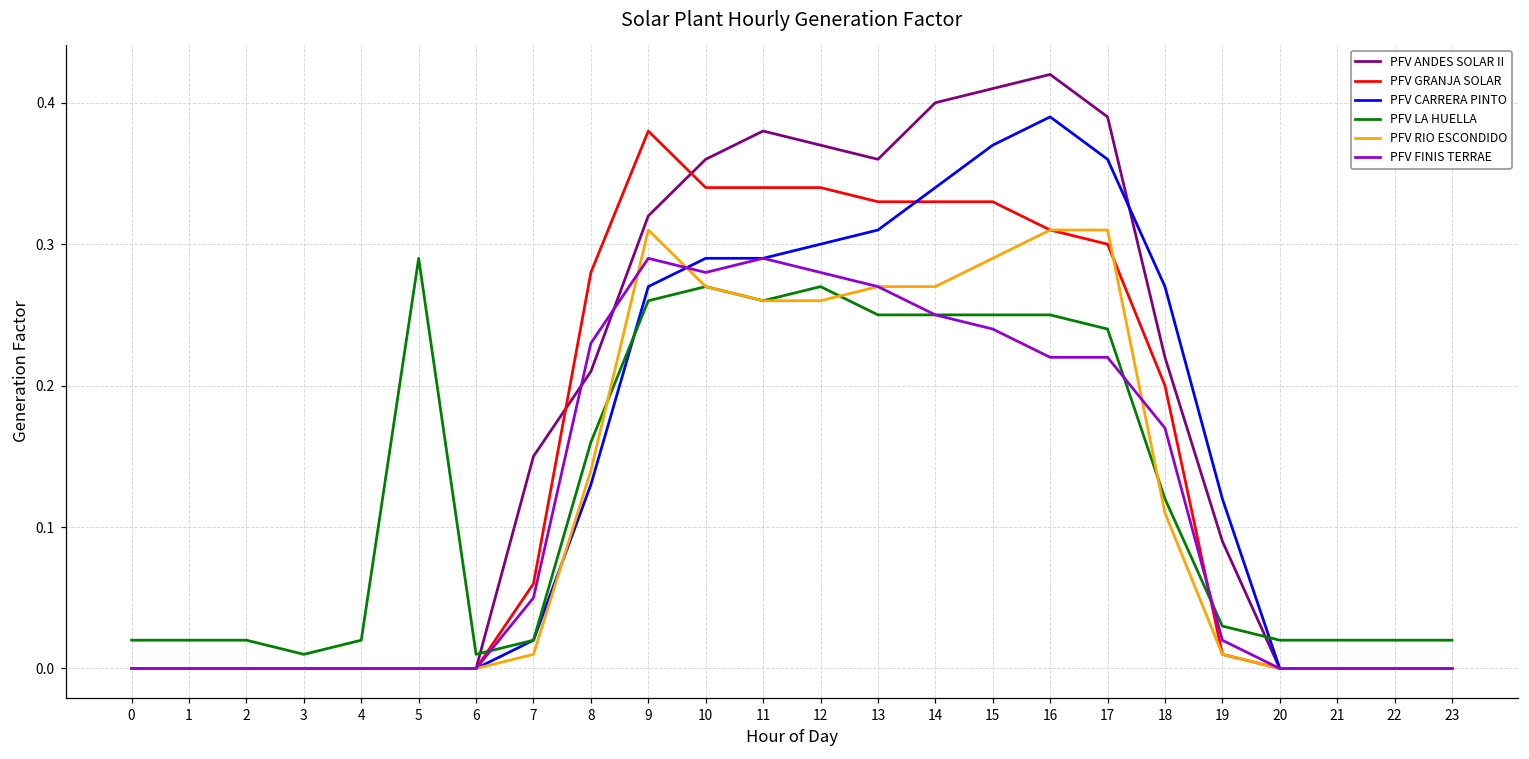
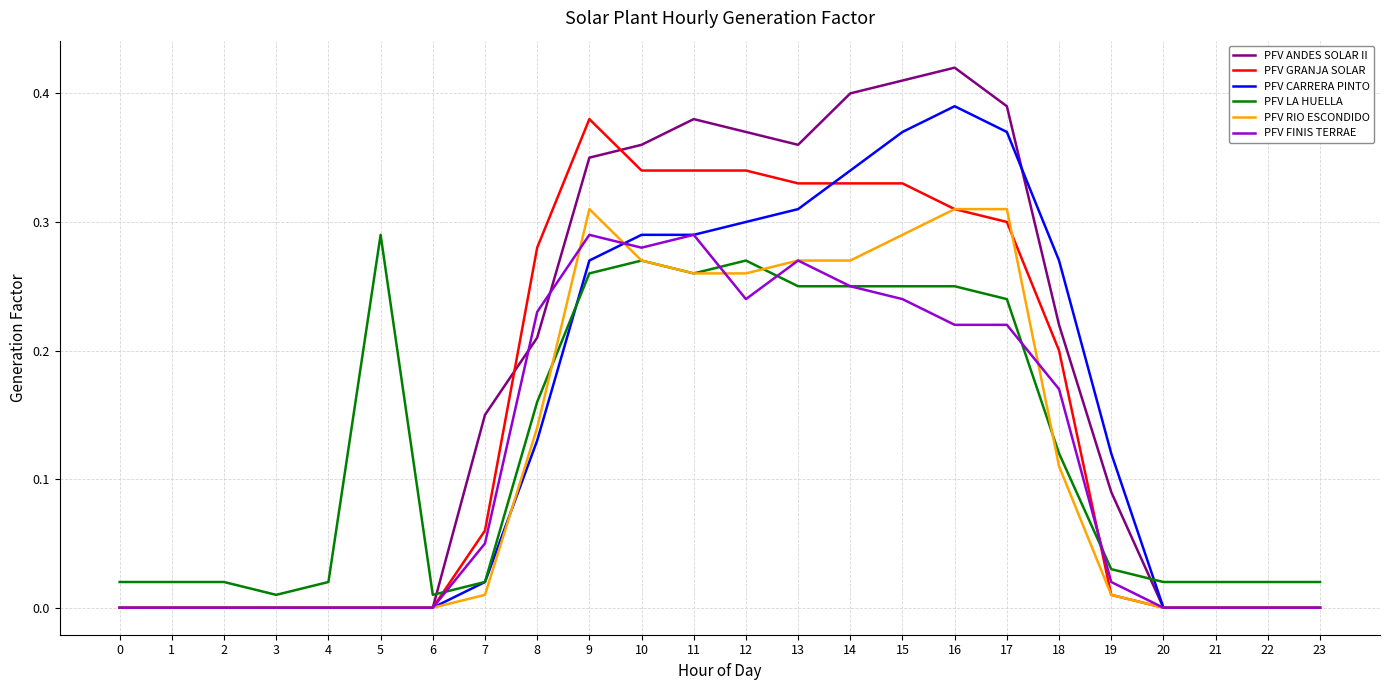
PFV ANDES SOLAR II, 9: 0.32 -> 0.35
PFV FINIS TERRAE, 12: 0.28 -> 0.24
PFV CARRERA PINTO, 17: 0.36 -> 0.37
